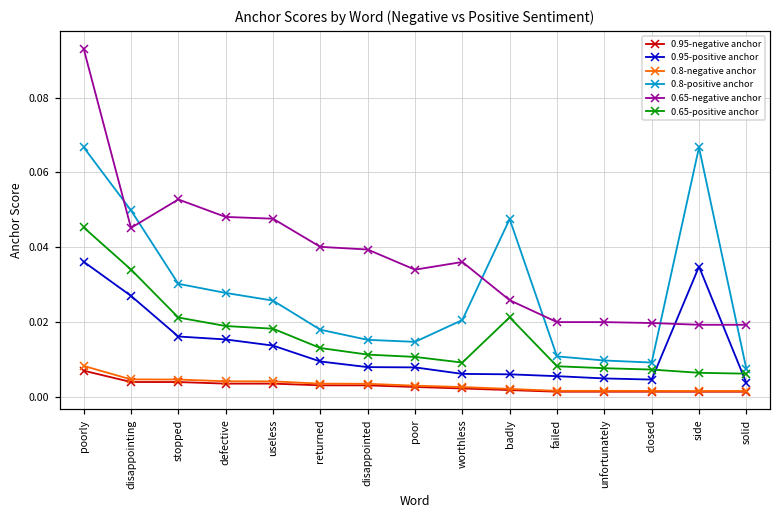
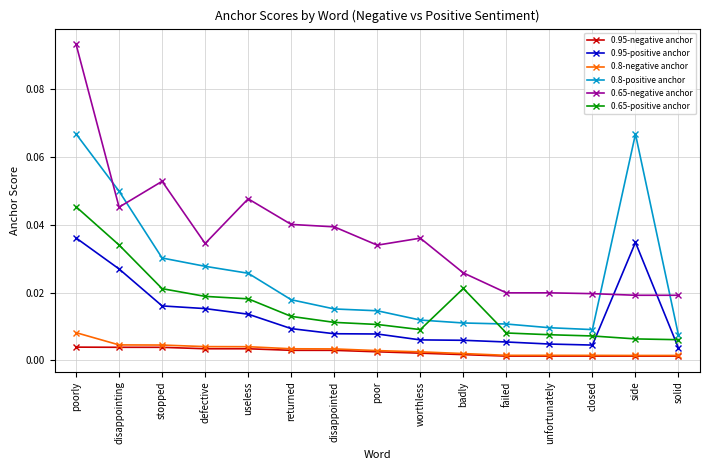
0.95-negative anchor, poorly: 0.007 -> 0.004
0.65-negative anchor, defective: 0.048 -> 0.034
0.8-positive anchor, worthless: 0.020 -> 0.012
0.8-positive anchor, badly: 0.047 -> 0.011
